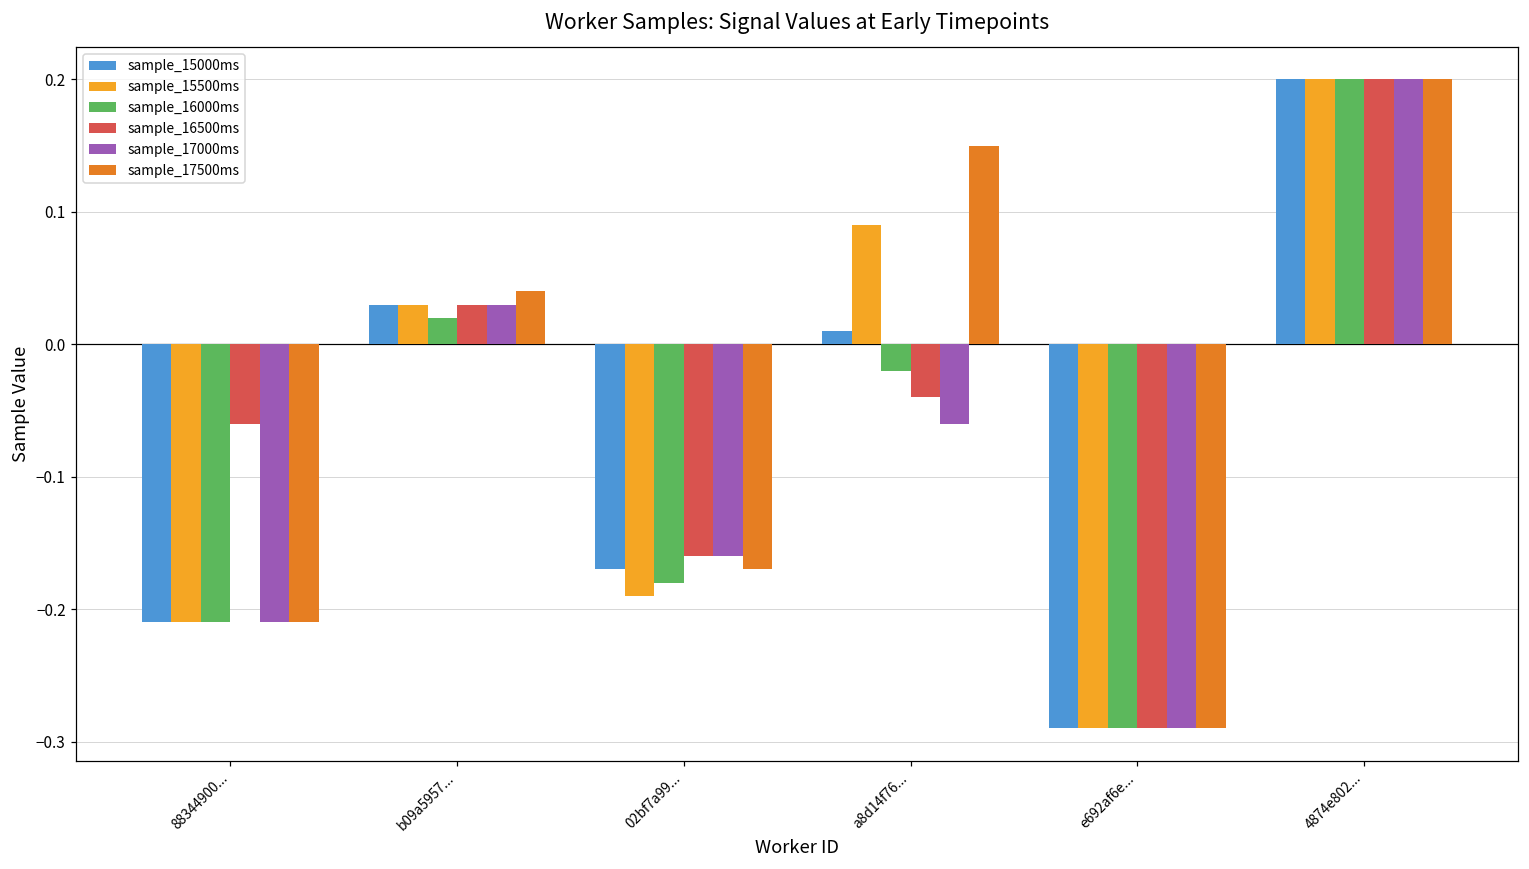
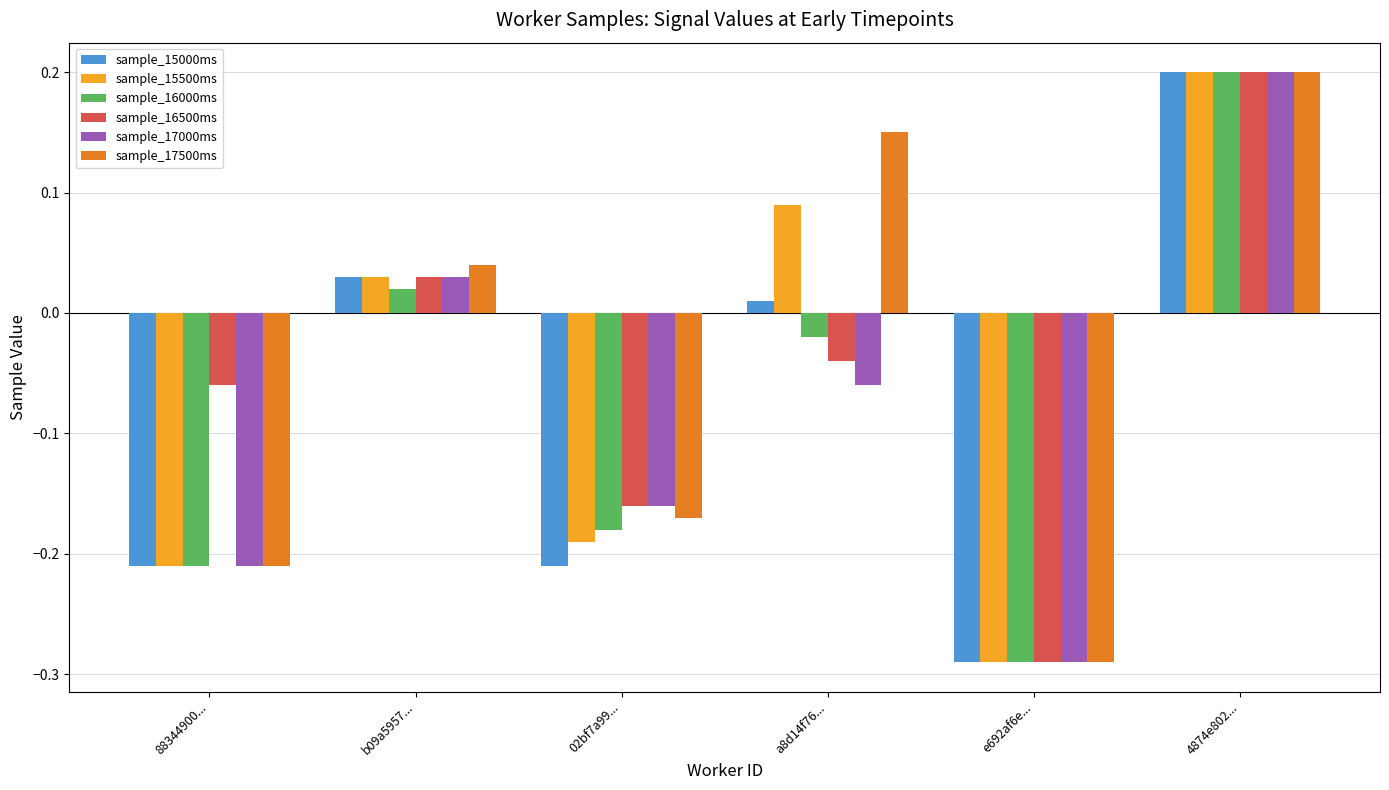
sample_15000ms, 02bf7a99...: -0.17 -> -0.21
